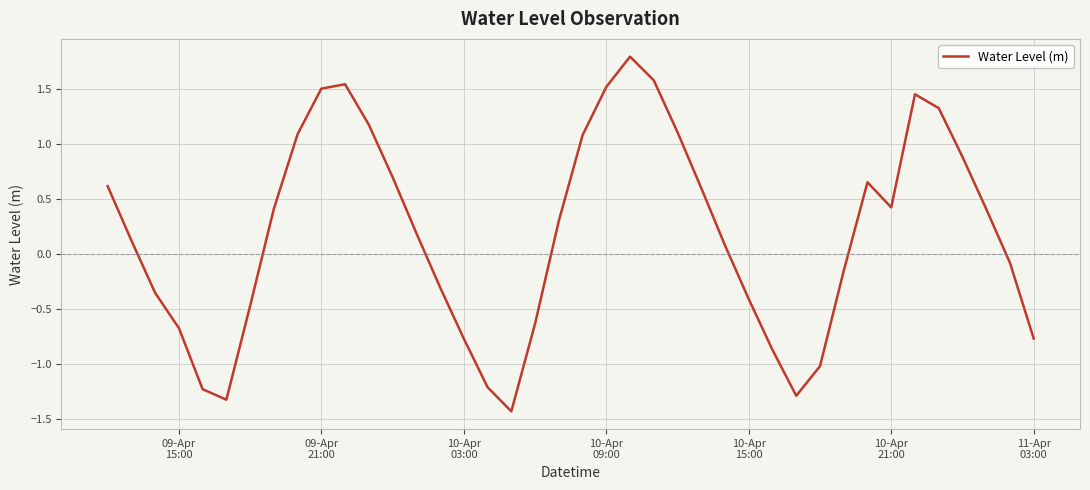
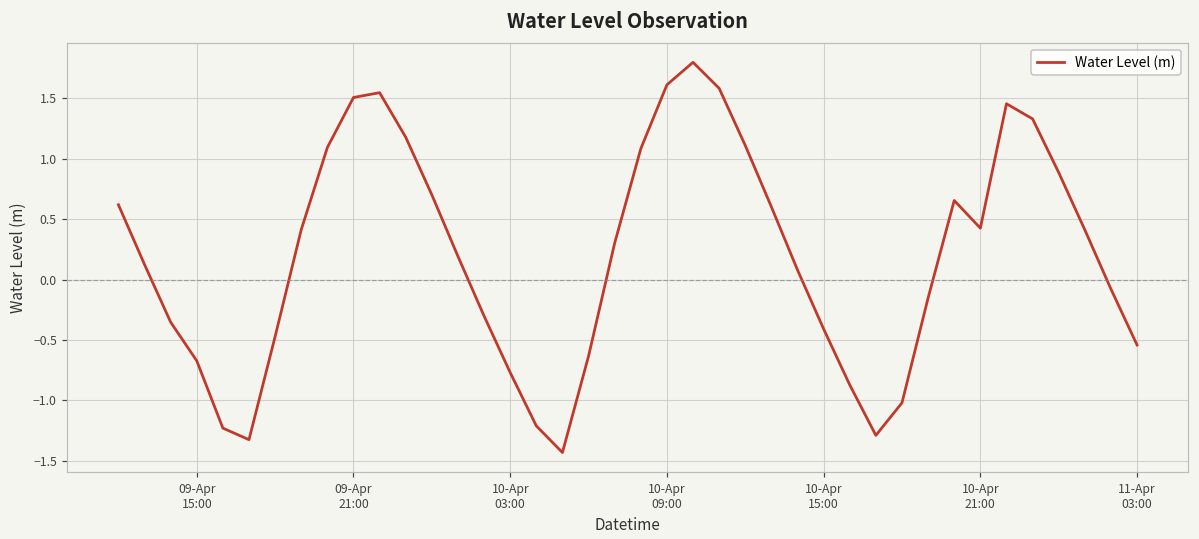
10-Apr 09:00: 1.52 -> 1.61
11-Apr 03:00: -0.77 -> -0.54
